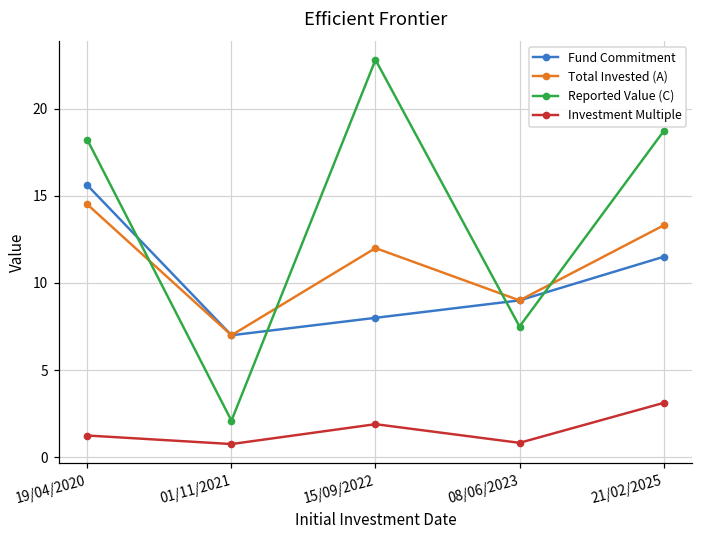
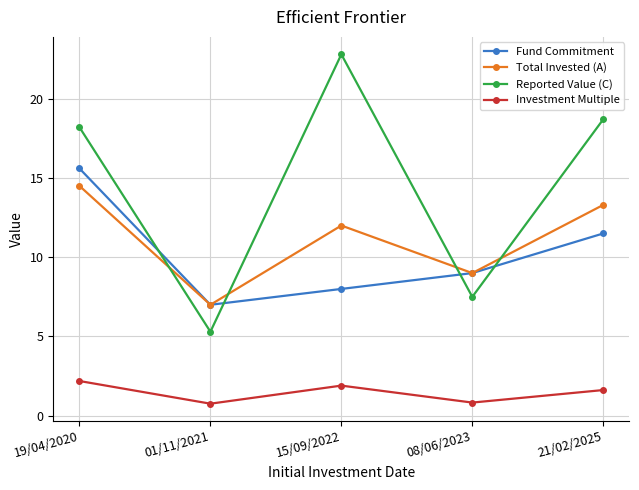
Investment Multiple, 19/04/2020: 1.3 -> 2.2
Reported Value (C), 01/11/2021: 2.1 -> 5.3
Investment Multiple, 21/02/2025: 3.1 -> 1.6
